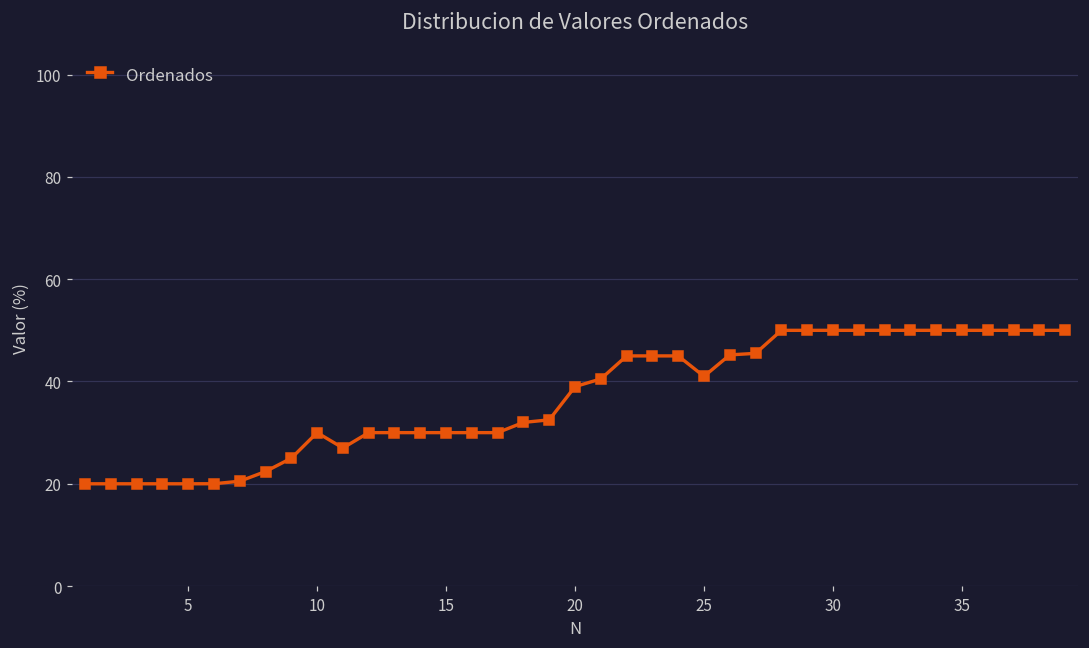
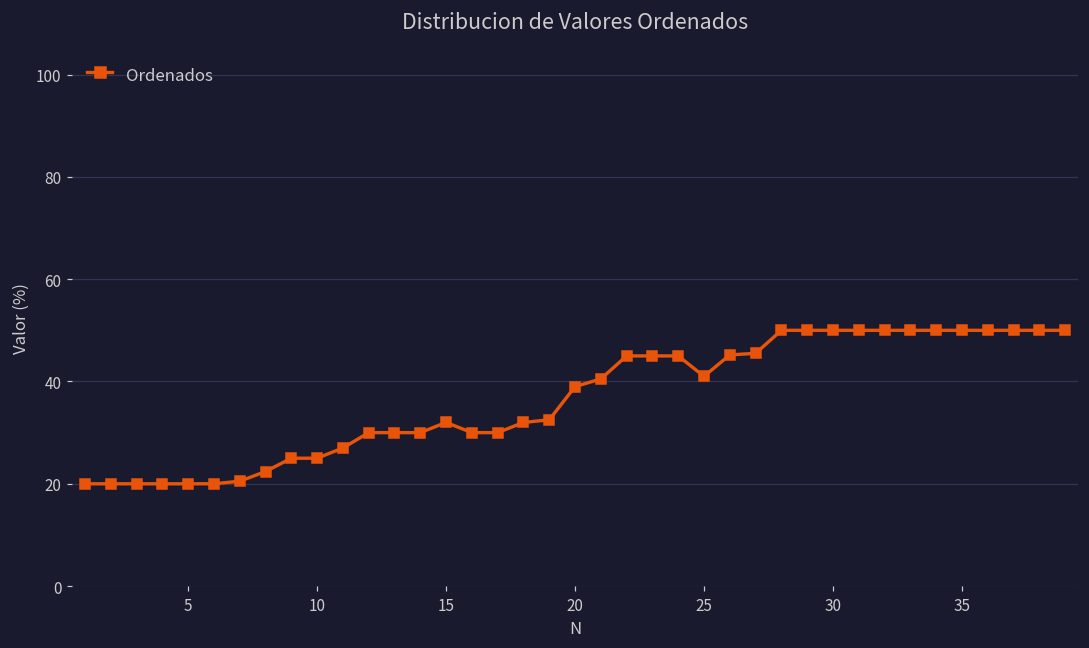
10: 30 -> 25
15: 30 -> 32
